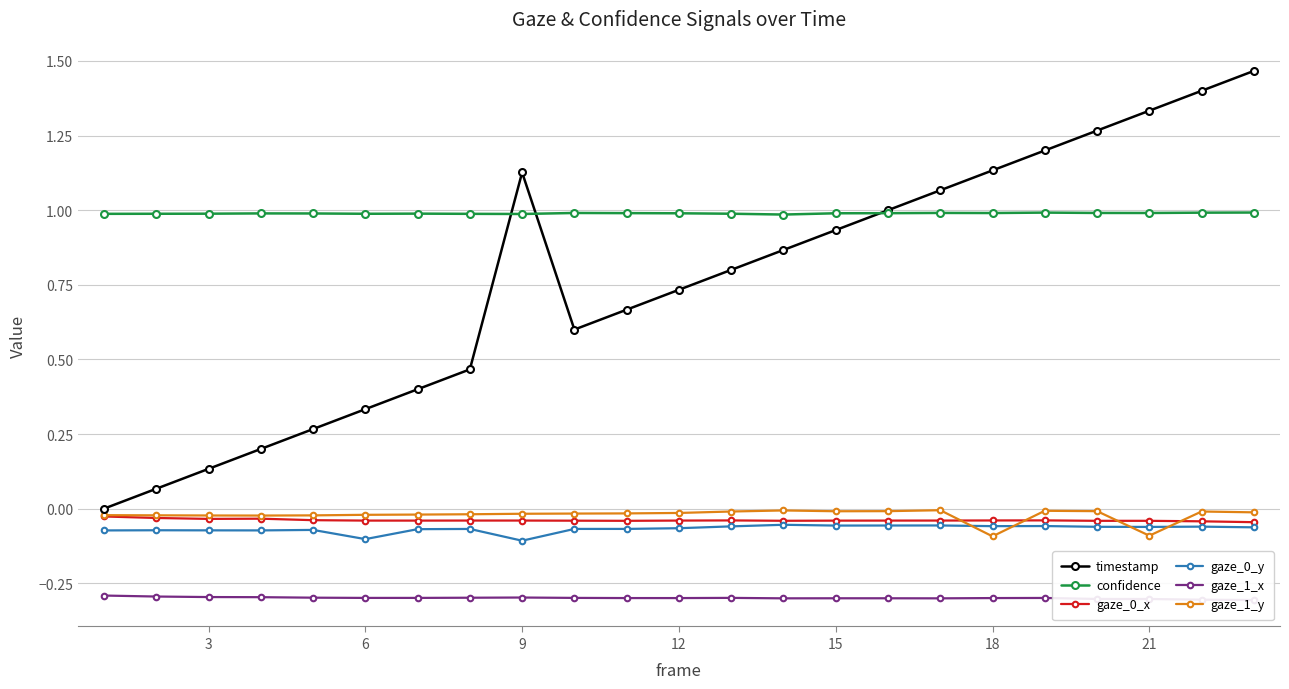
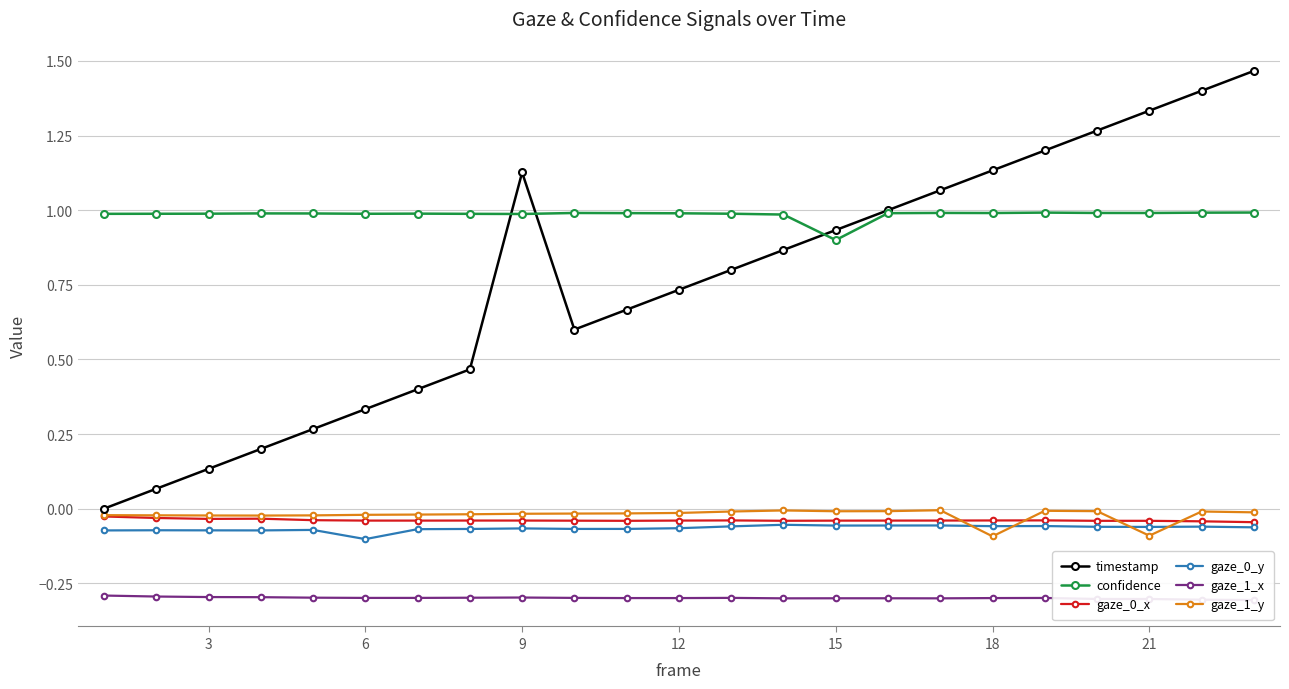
gaze_0_y, 9: -0.11 -> -0.07
confidence, 15: 0.99 -> 0.90
